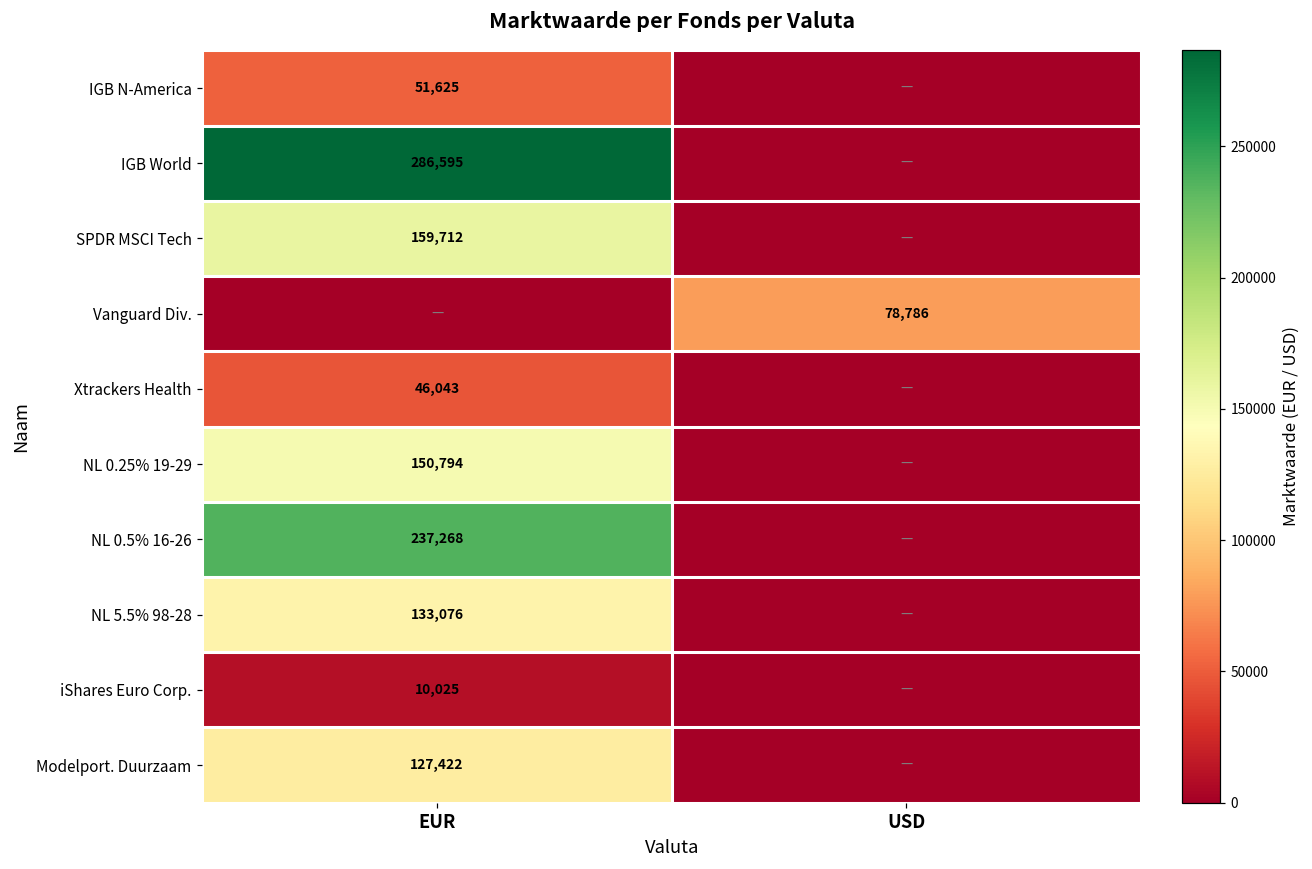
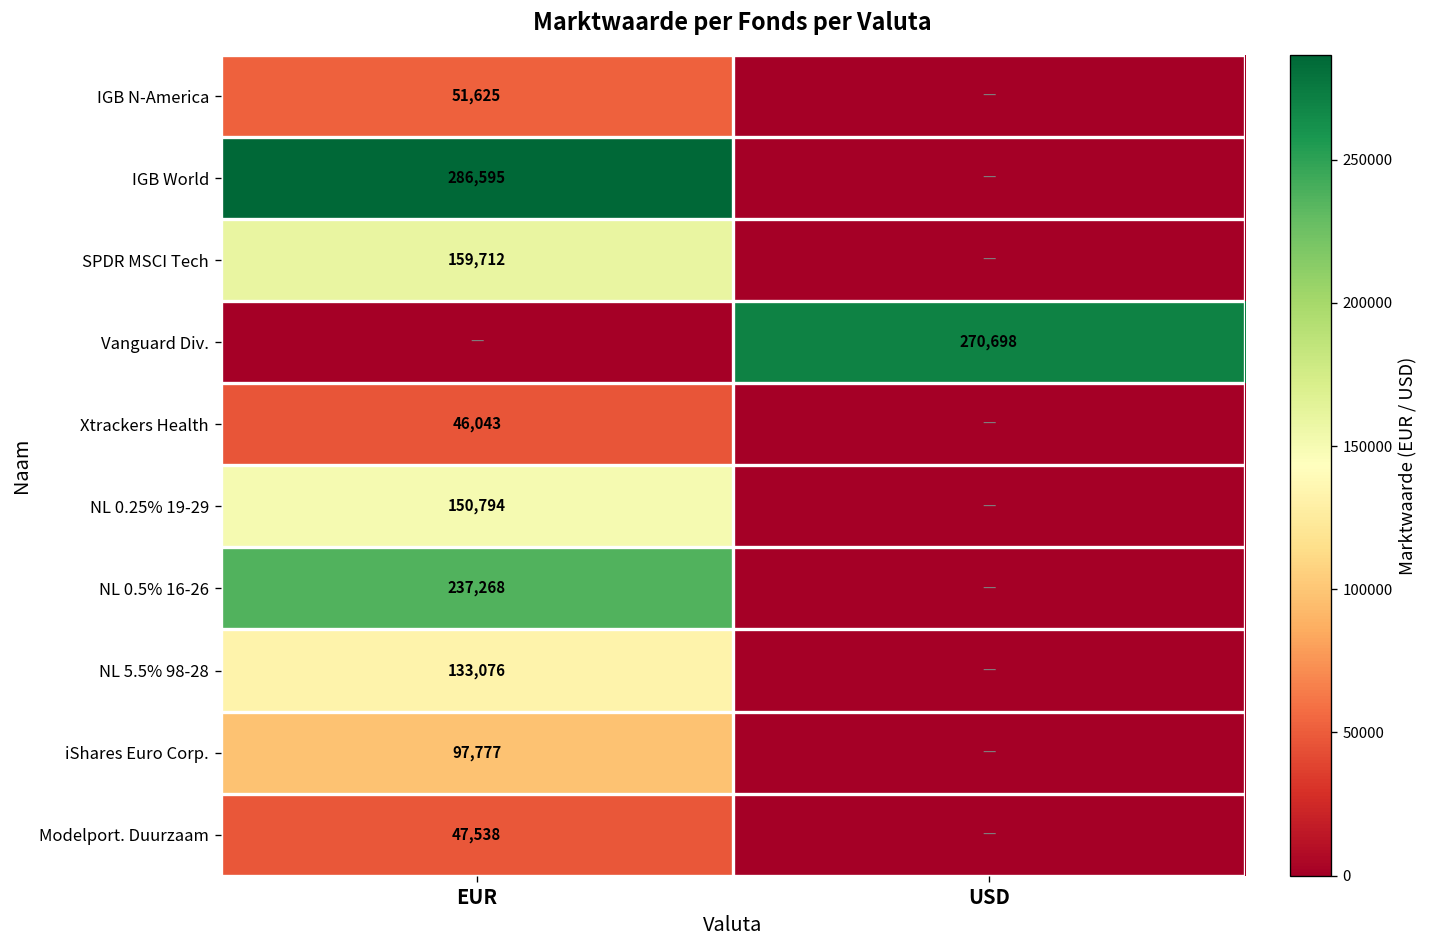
Vanguard Div., USD: 78,786 -> 270,698
iShares Euro Corp., EUR: 10,025 -> 97,777
Modelport. Duurzaam, EUR: 127,422 -> 47,538
